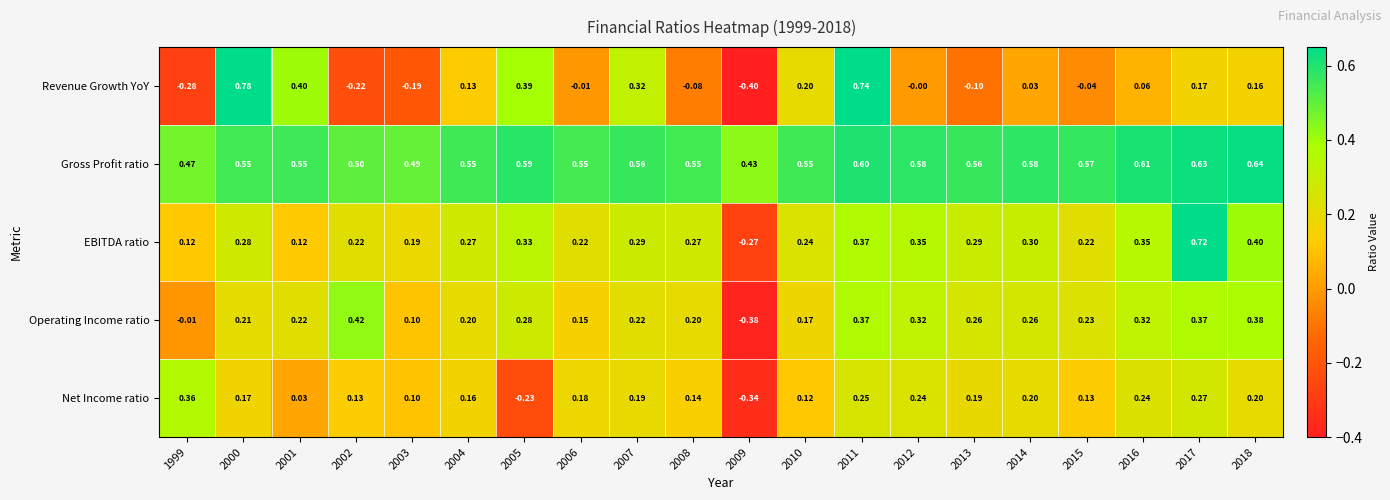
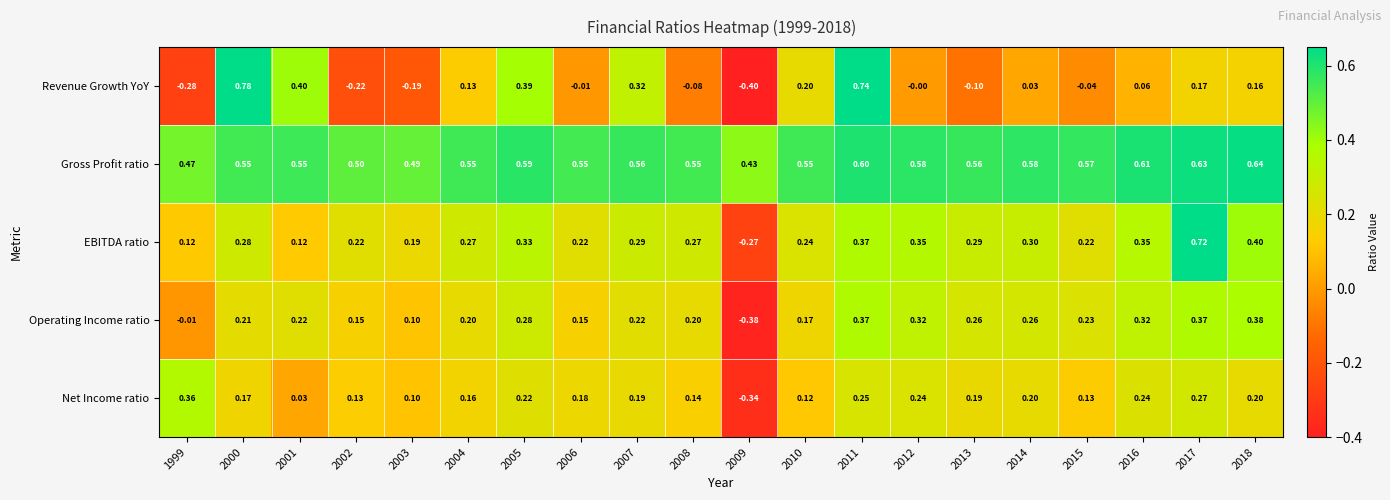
Operating Income ratio, 2002: 0.42 -> 0.15
Net Income ratio, 2005: -0.23 -> 0.22
